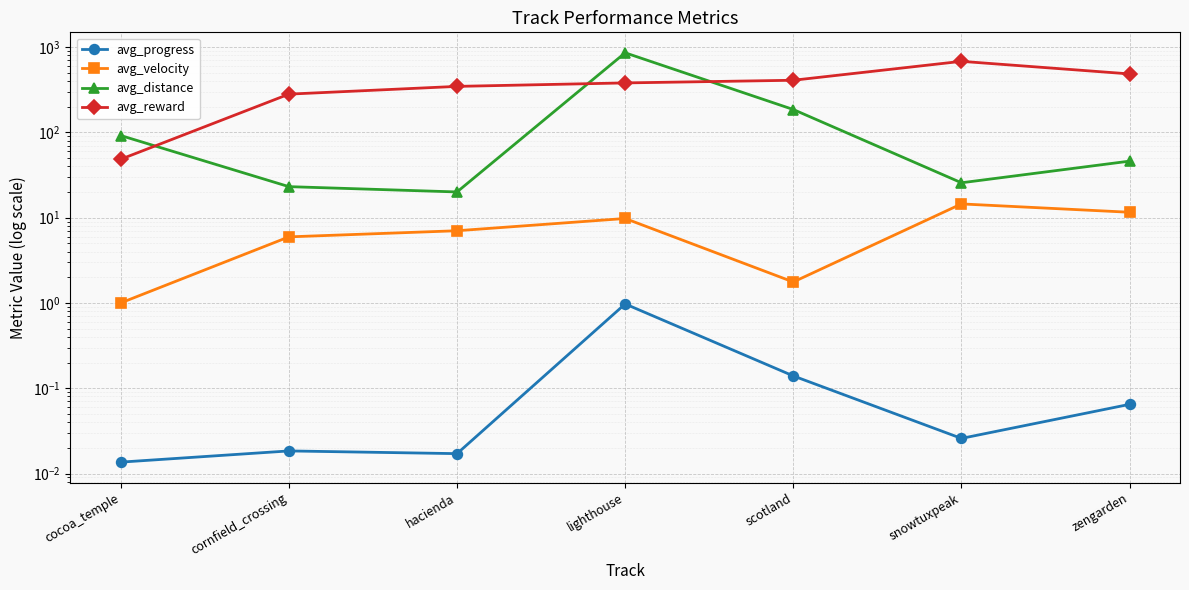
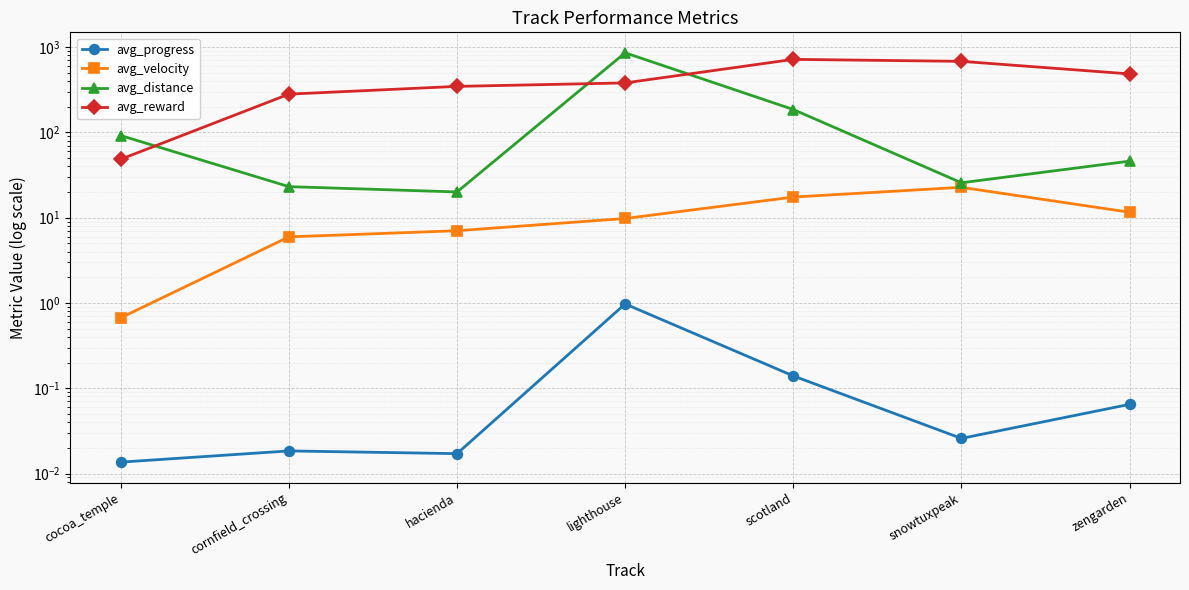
avg_velocity, cocoa_temple: 1.0 -> 0.7
avg_velocity, scotland: 1.8 -> 17
avg_reward, scotland: 400 -> 700
avg_velocity, snowtuxpeak: 14 -> 23
